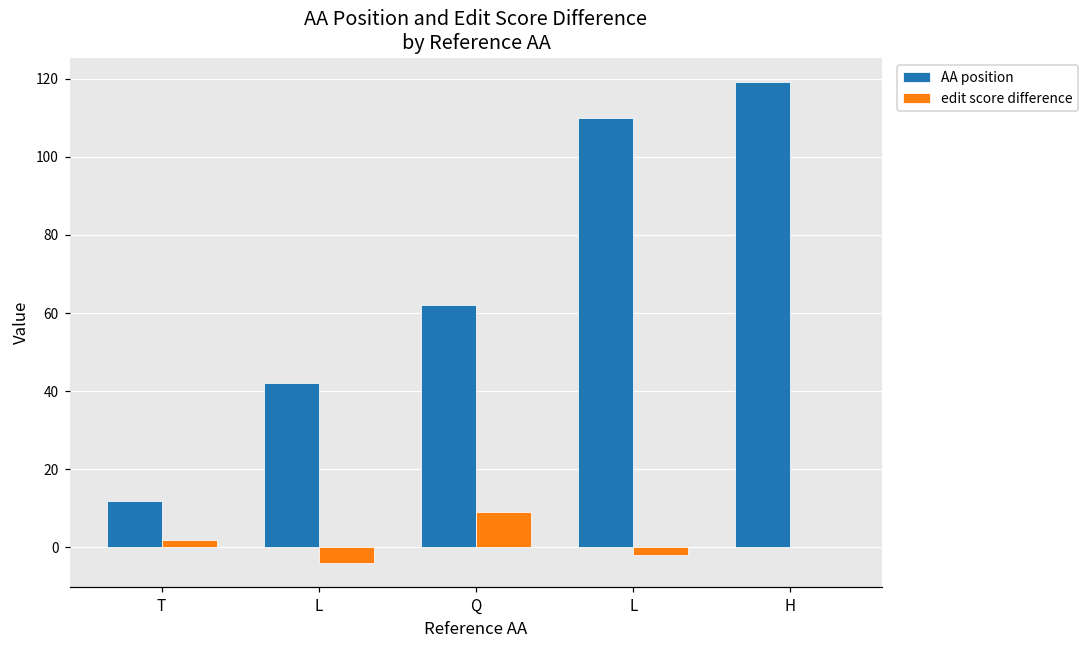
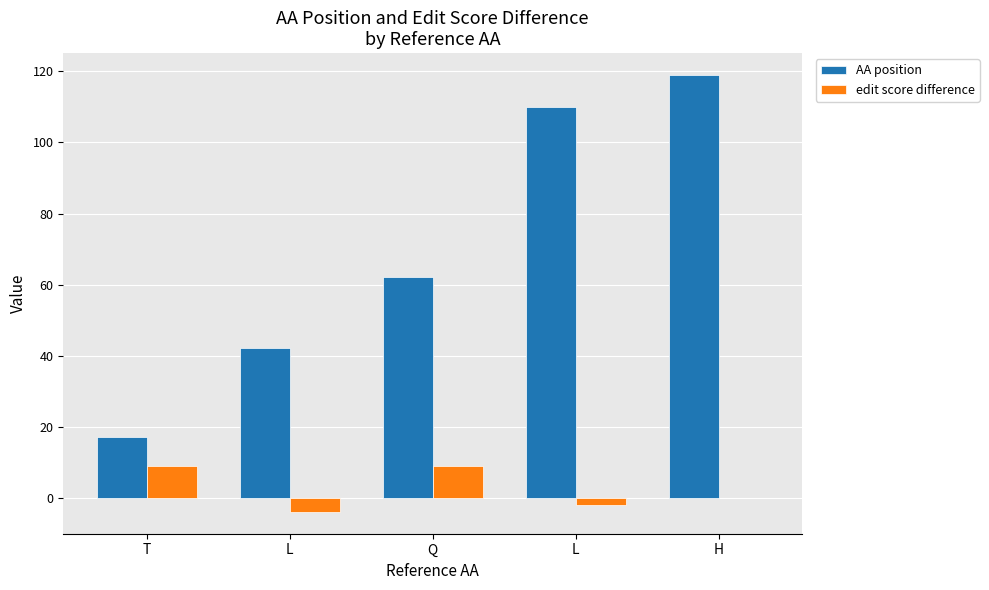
AA position, T: 12 -> 17
edit score difference, T: 2 -> 9
